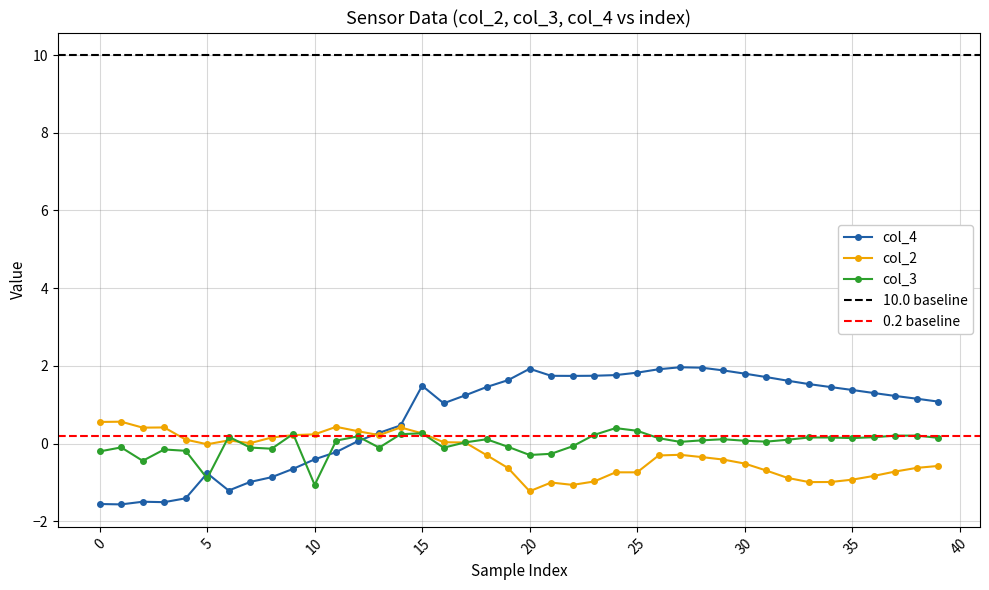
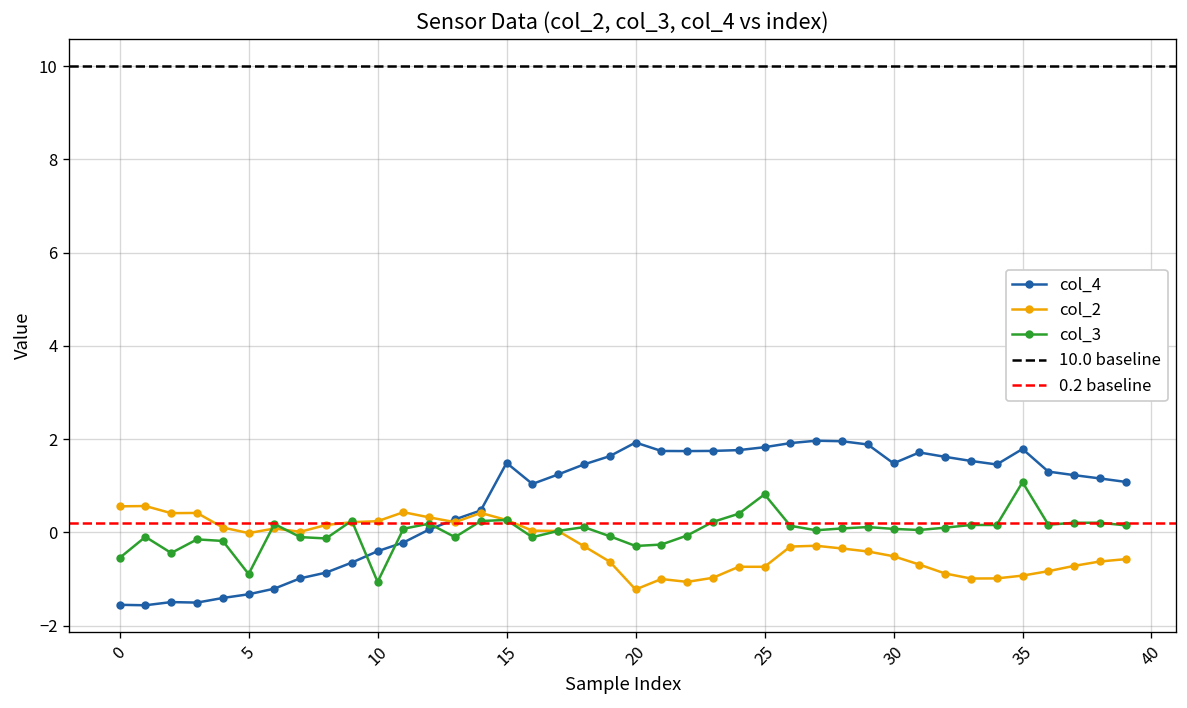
col_3, 0: -0.2 -> -0.5
col_4, 5: -0.8 -> -1.3
col_3, 25: 0.3 -> 0.8
col_4, 30: 1.8 -> 1.5
col_4, 35: 1.4 -> 1.8
col_3, 35: 0.1 -> 1.1
